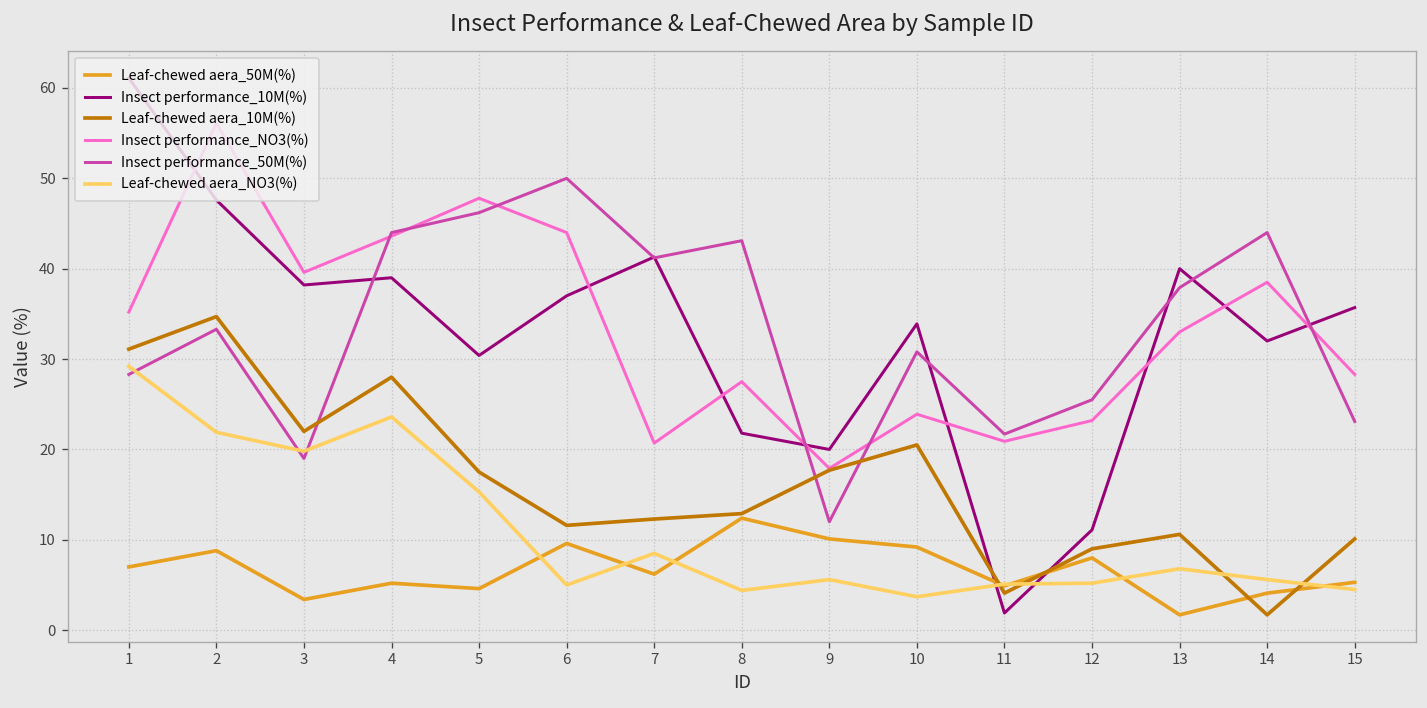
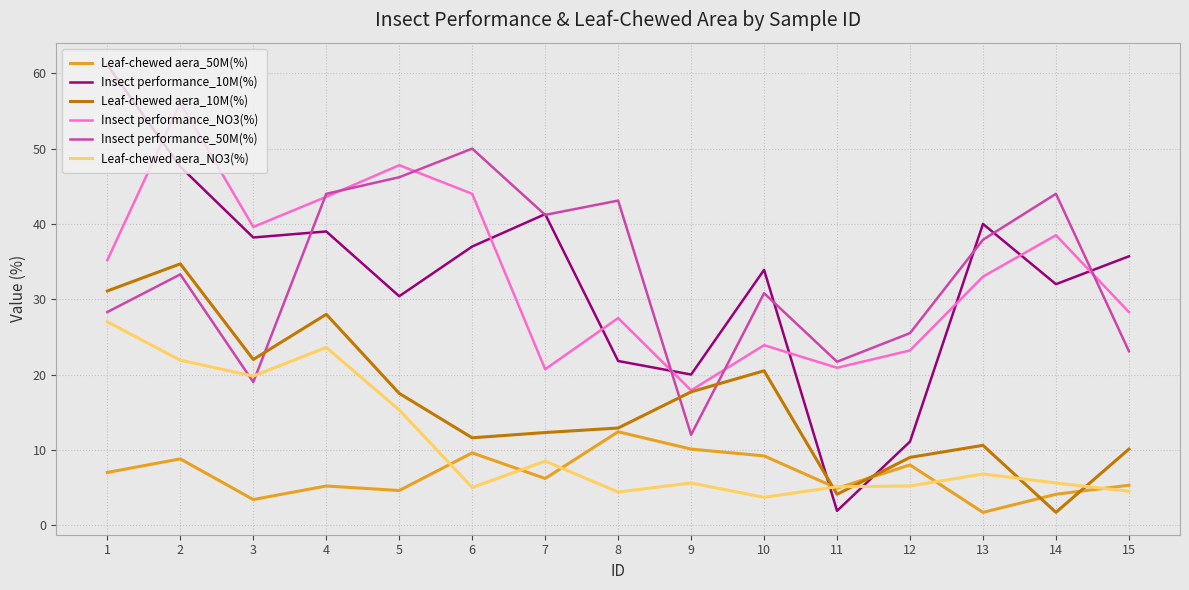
Leaf-chewed aera_NO3(%), 1: 29 -> 27
